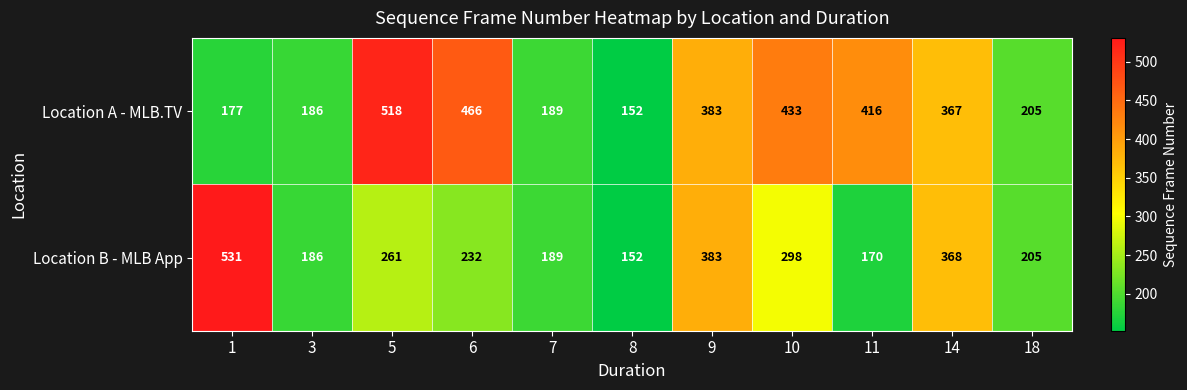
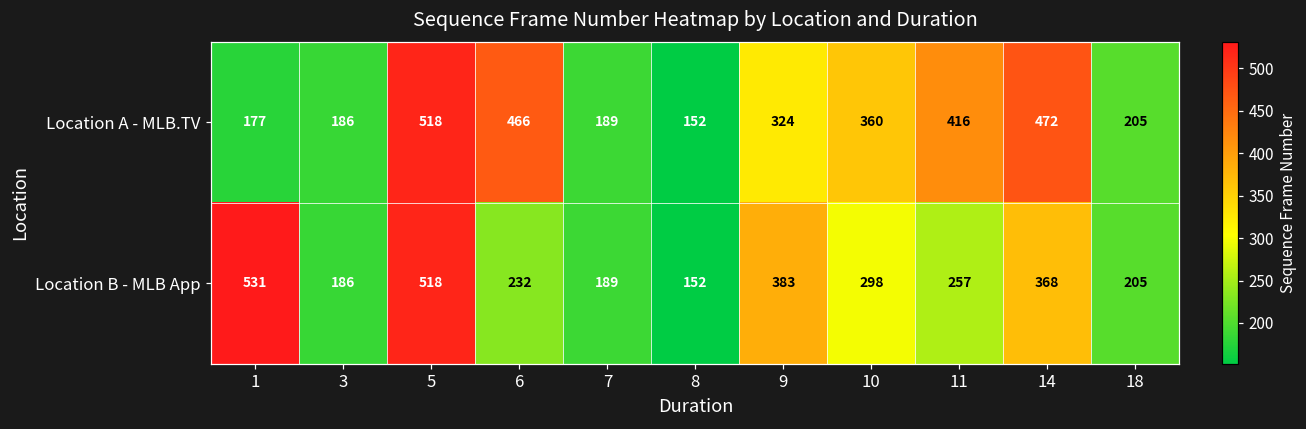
Location A - MLB.TV, 9: 383 -> 324
Location A - MLB.TV, 10: 433 -> 360
Location A - MLB.TV, 14: 367 -> 472
Location B - MLB App, 5: 261 -> 518
Location B - MLB App, 11: 170 -> 257
